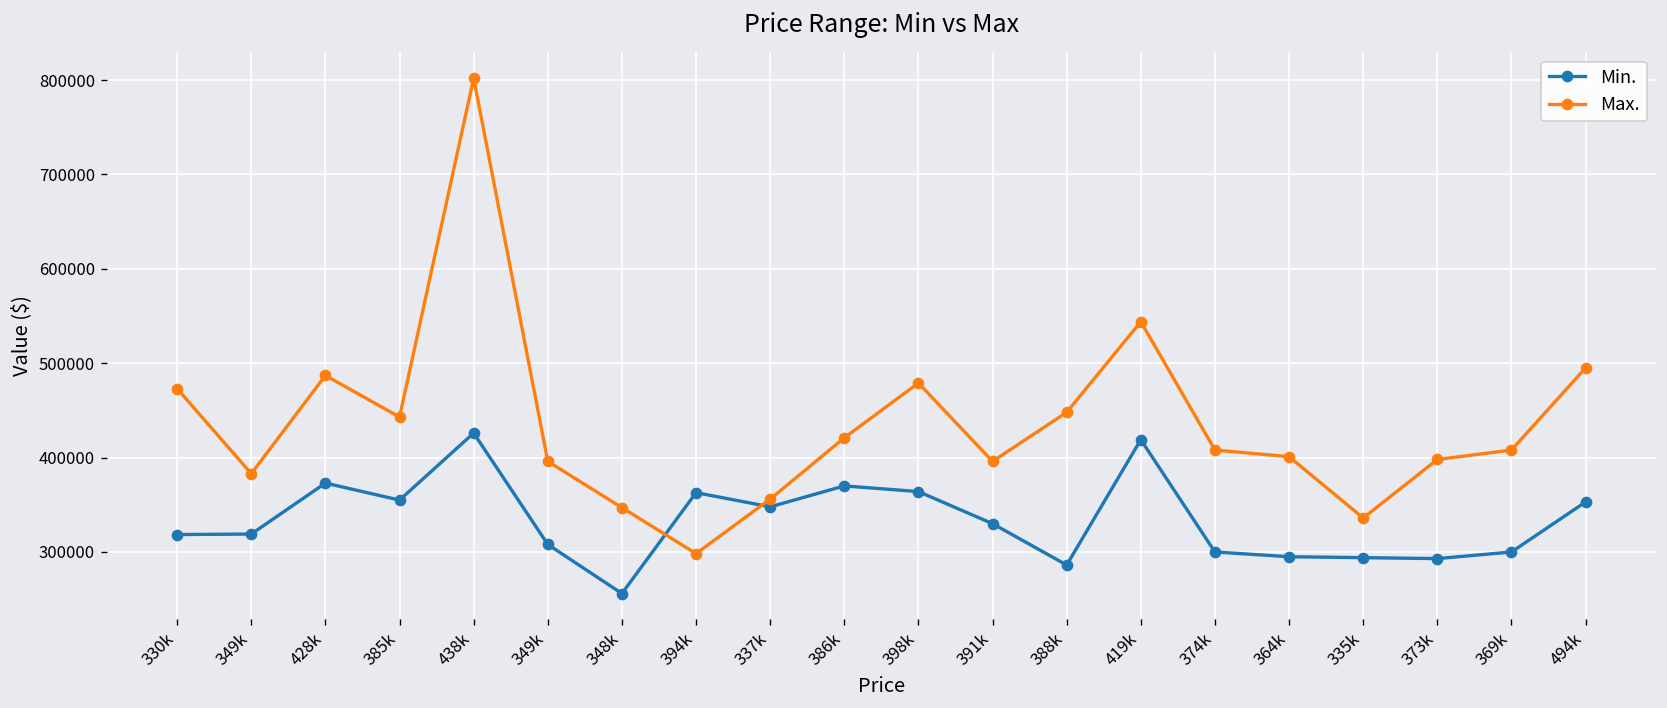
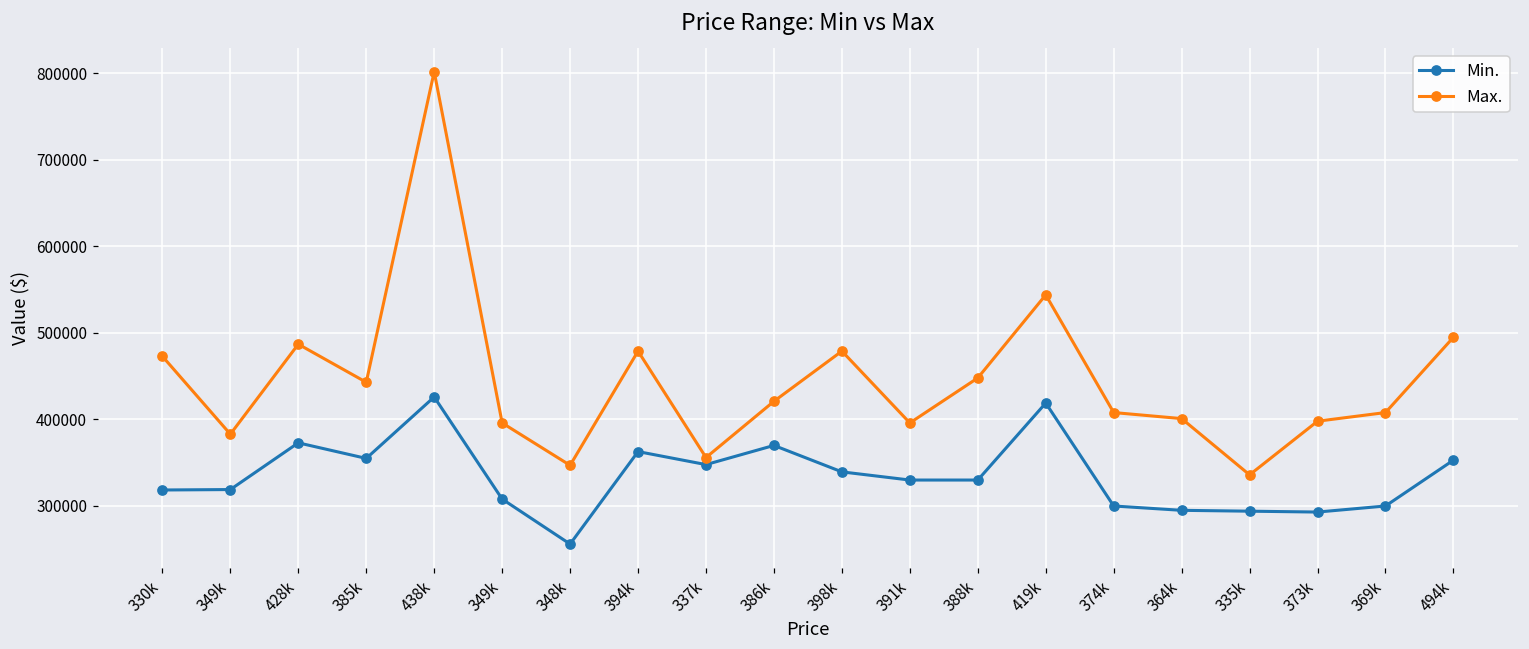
Max., 394k: 300000 -> 480000
Min., 398k: 360000 -> 340000
Min., 388k: 290000 -> 330000
